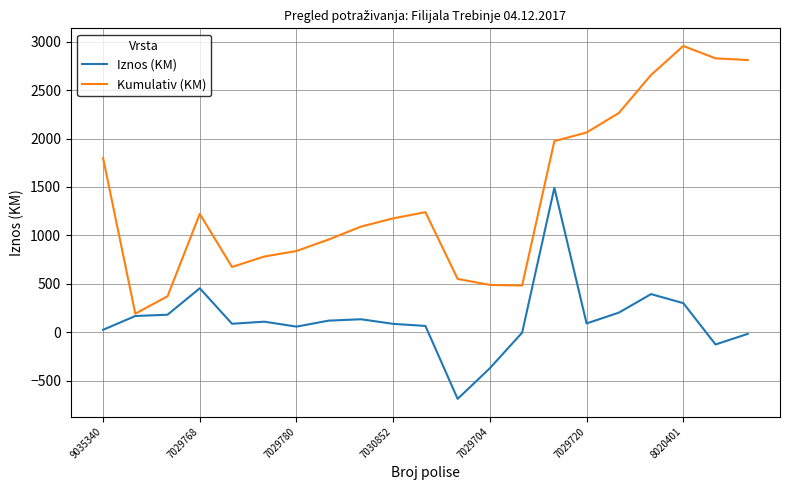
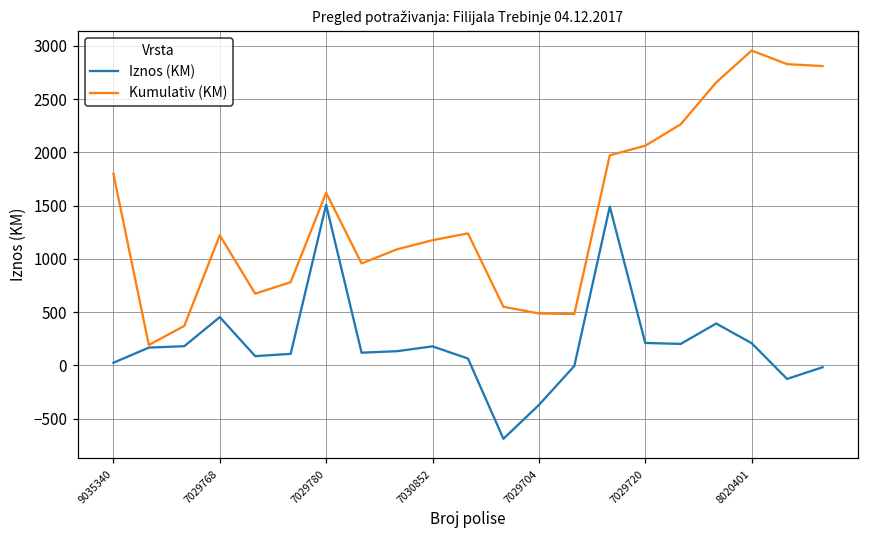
Iznos (KM), 7029780: 100 -> 1500
Kumulativ (KM), 7029780: 800 -> 1600
Iznos (KM), 7030852: 100 -> 200
Iznos (KM), 7029720: 100 -> 200
Iznos (KM), 8020401: 300 -> 200
